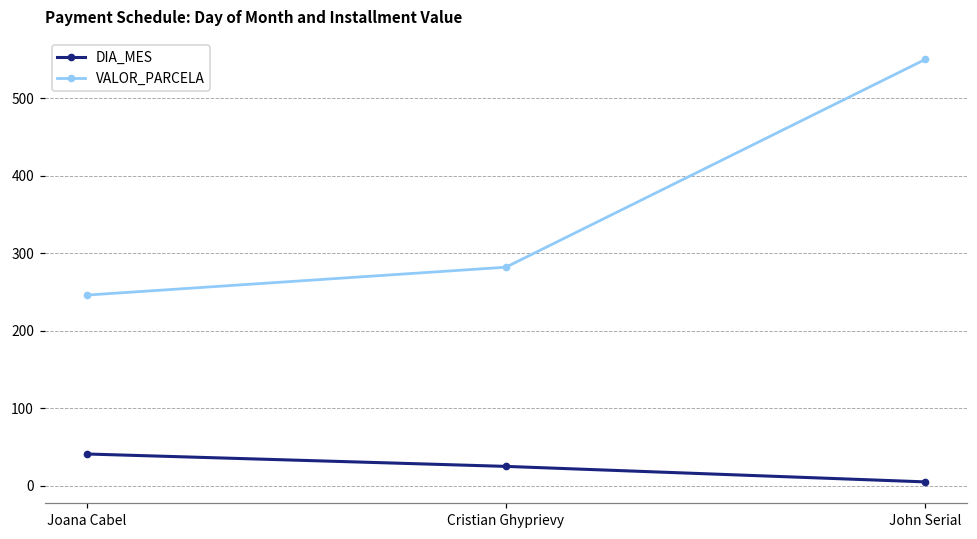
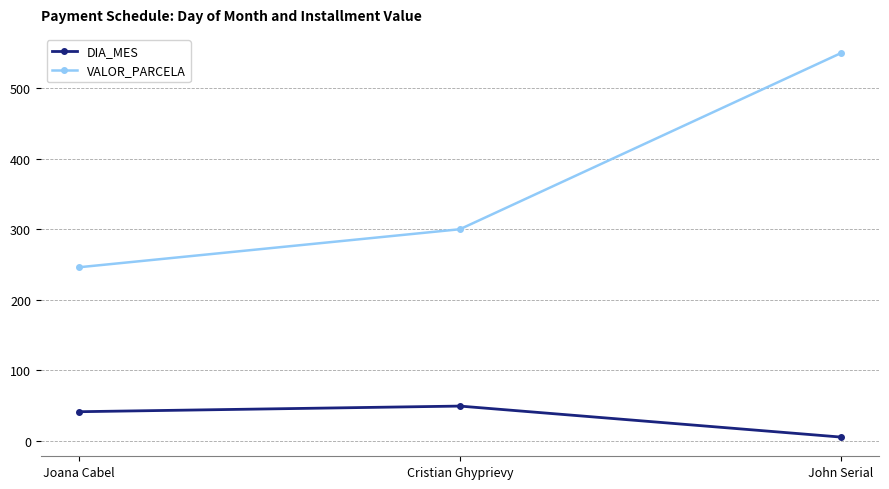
DIA_MES, Cristian Ghyprievy: 30 -> 50
VALOR_PARCELA, Cristian Ghyprievy: 280 -> 300
